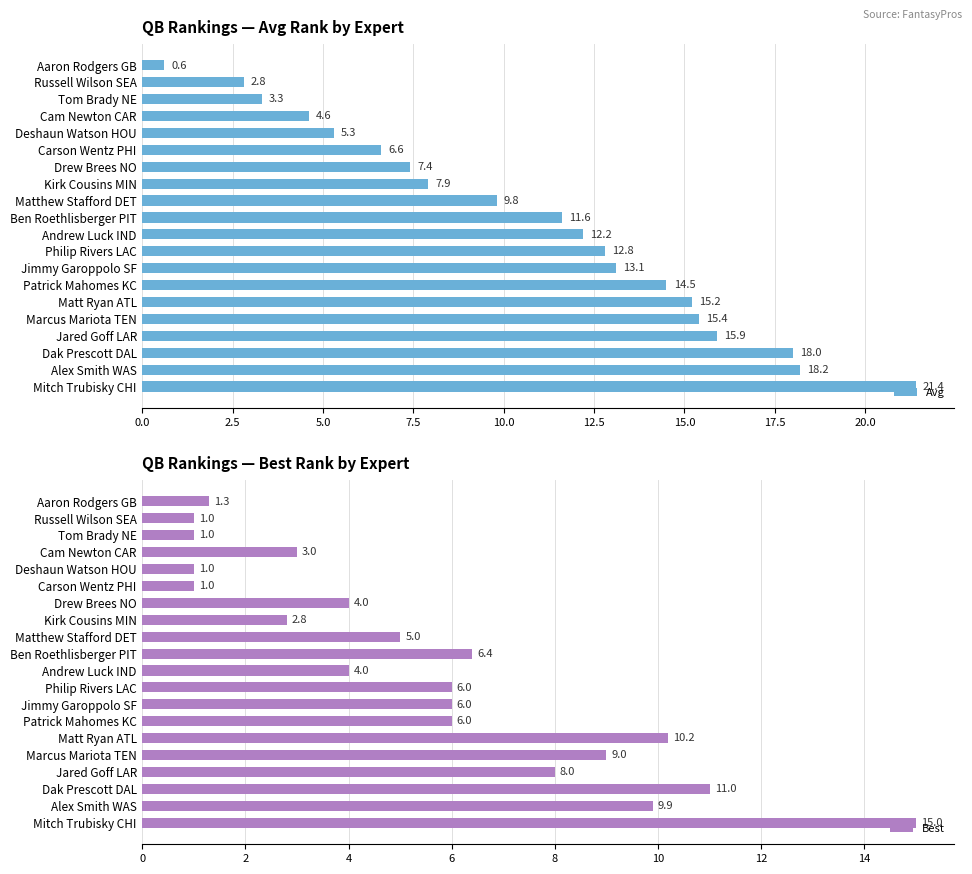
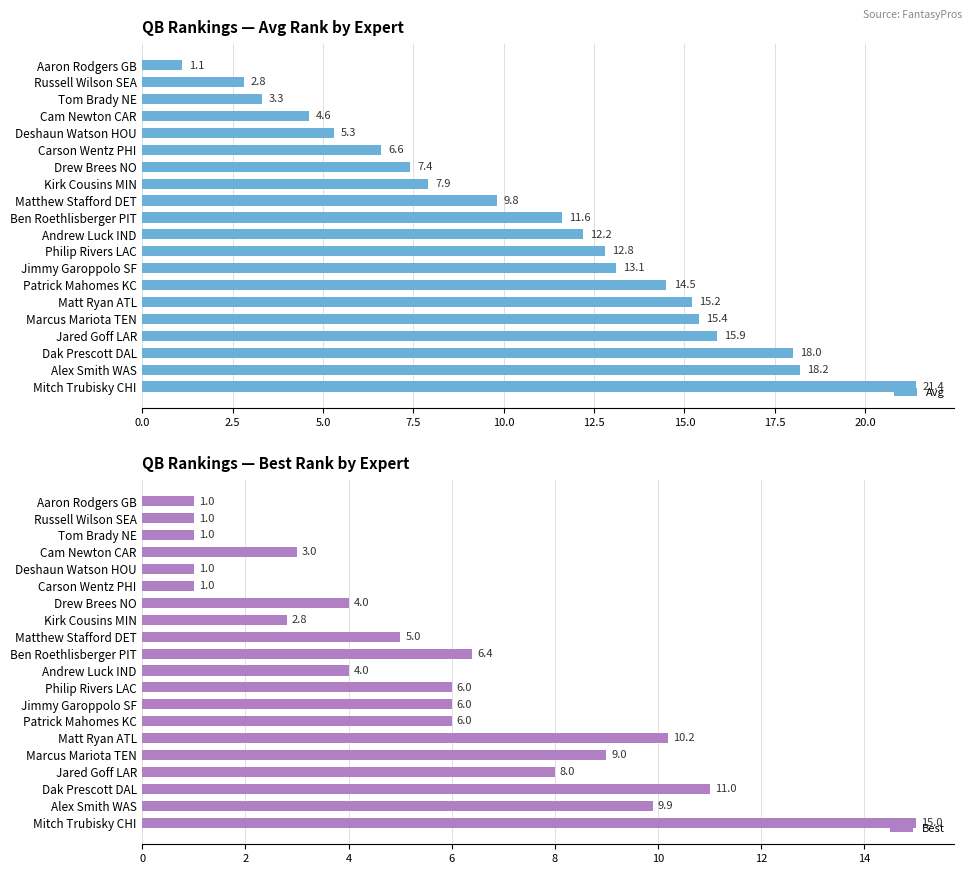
QB Rankings — Avg Rank by Expert, Aaron Rodgers GB: 0.6 -> 1.1
QB Rankings — Best Rank by Expert, Aaron Rodgers GB: 1.3 -> 1.0
